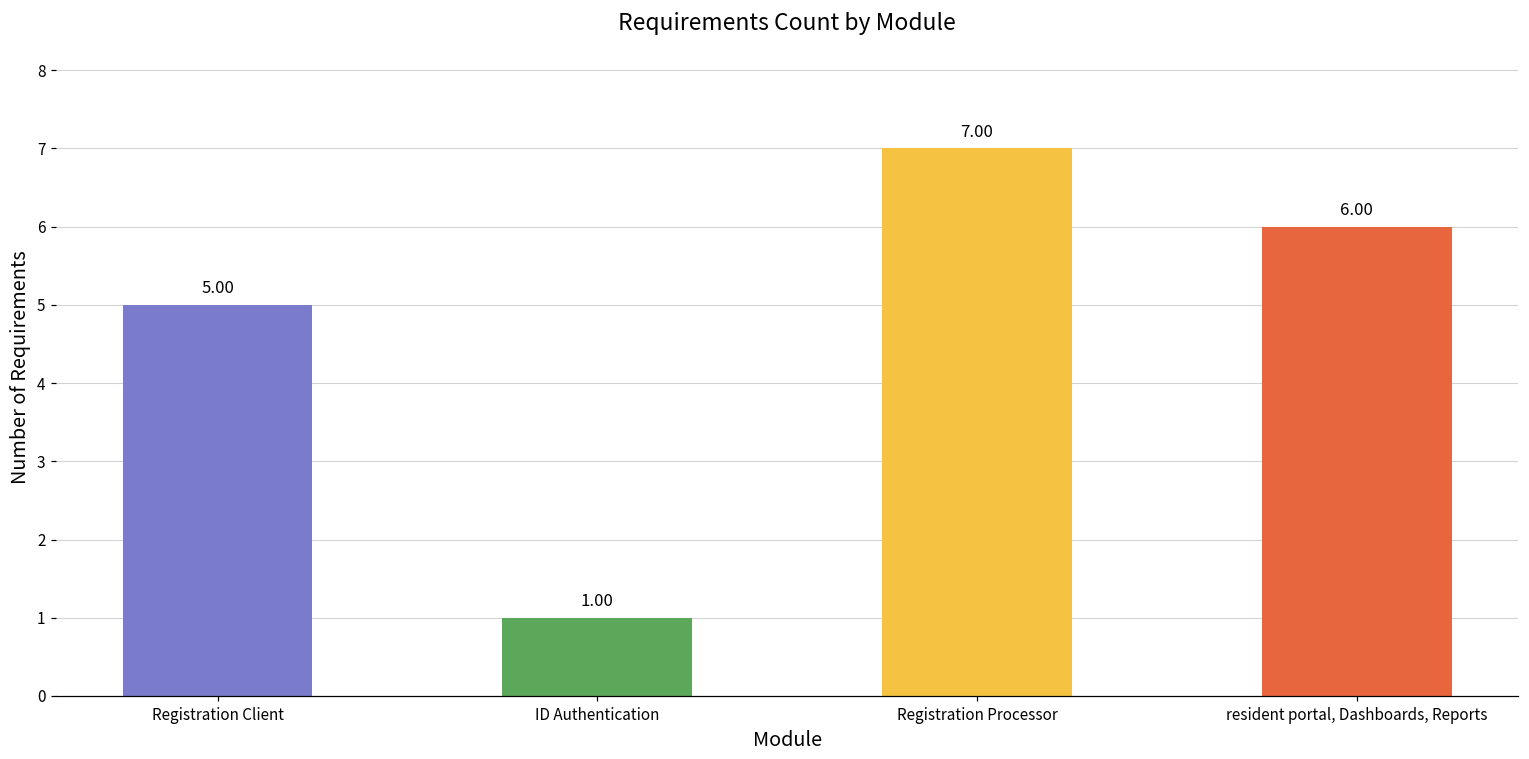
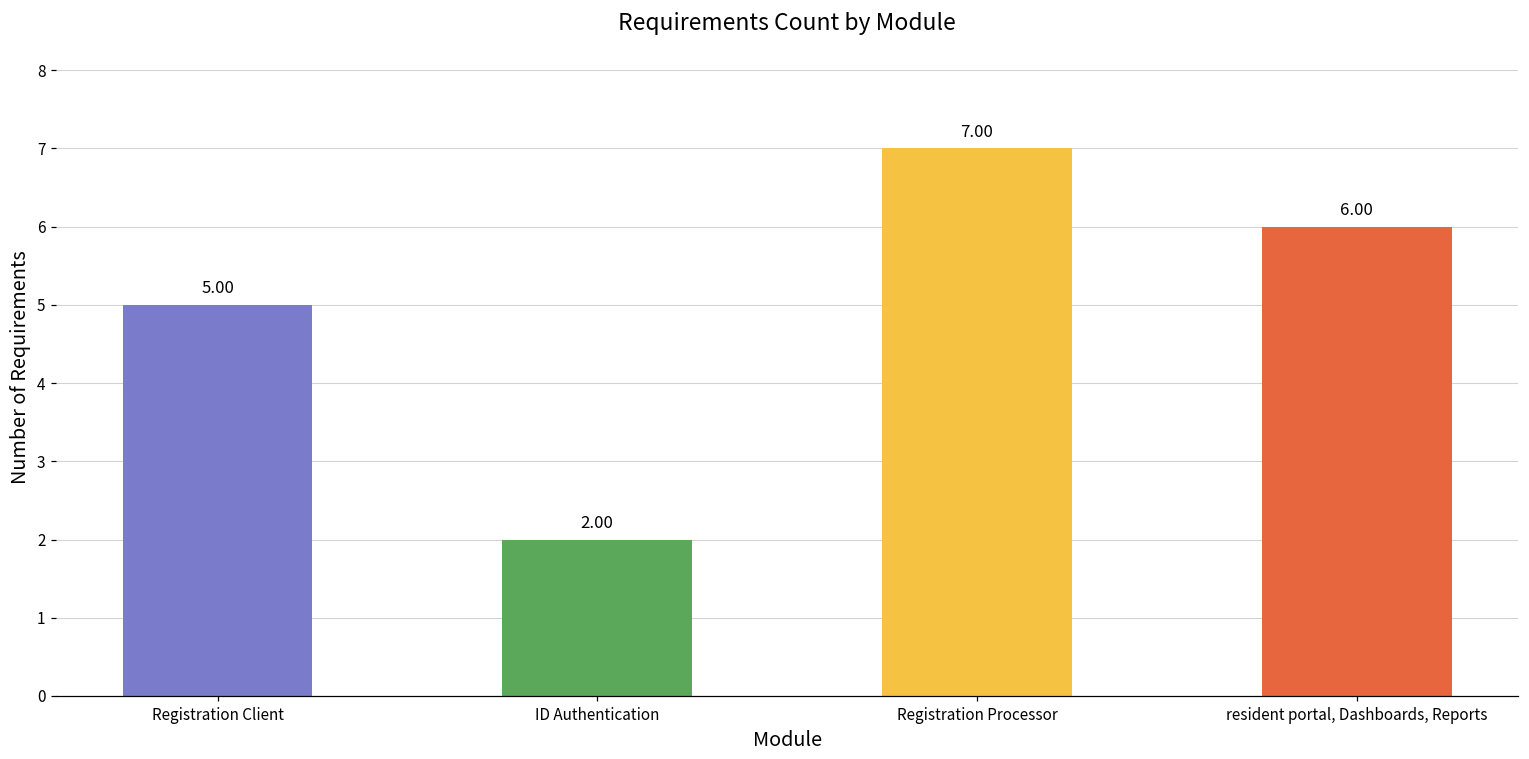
ID Authentication: 1.00 -> 2.00
